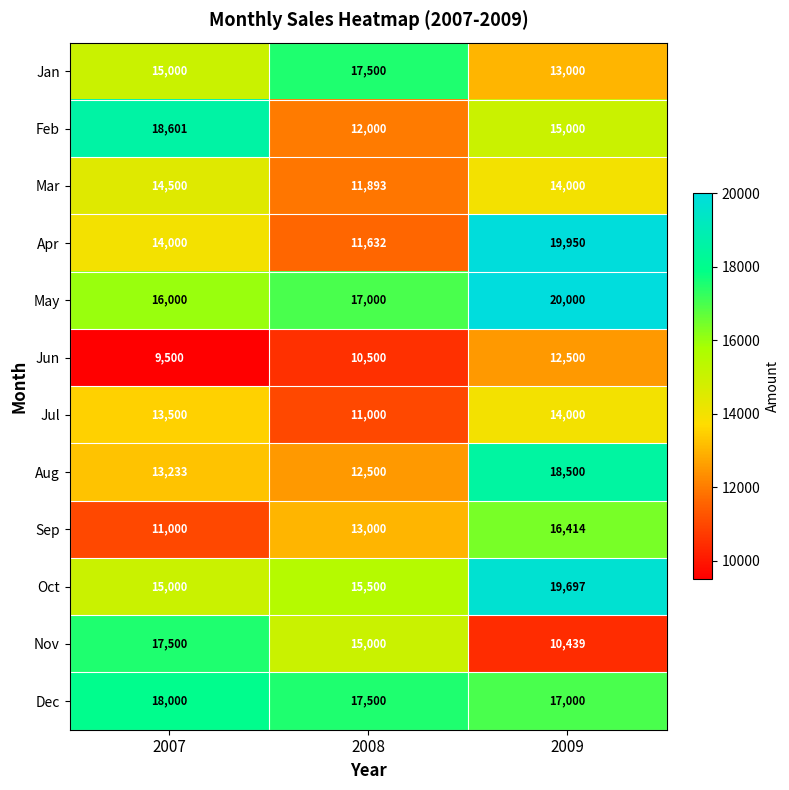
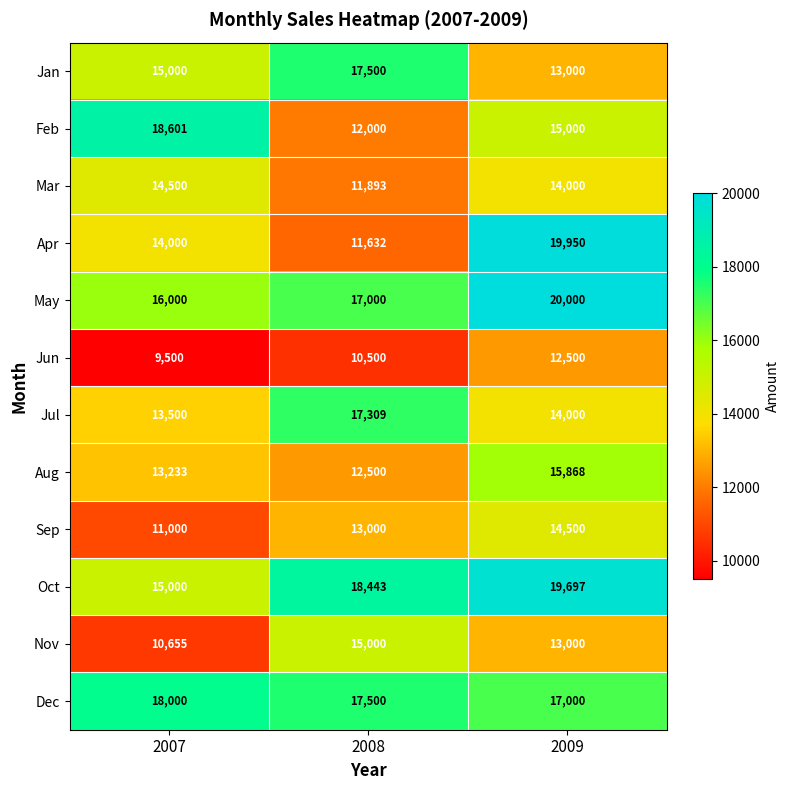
Jul, 2008: 11,000 -> 17,309
Aug, 2009: 18,500 -> 15,868
Sep, 2009: 16,414 -> 14,500
Oct, 2008: 15,500 -> 18,443
Nov, 2007: 17,500 -> 10,655
Nov, 2009: 10,439 -> 13,000
